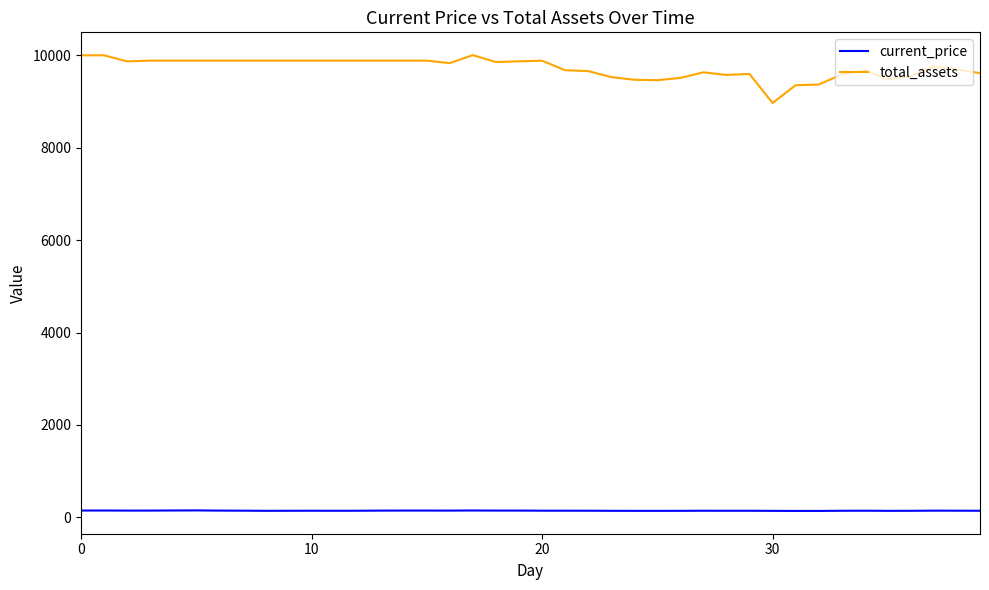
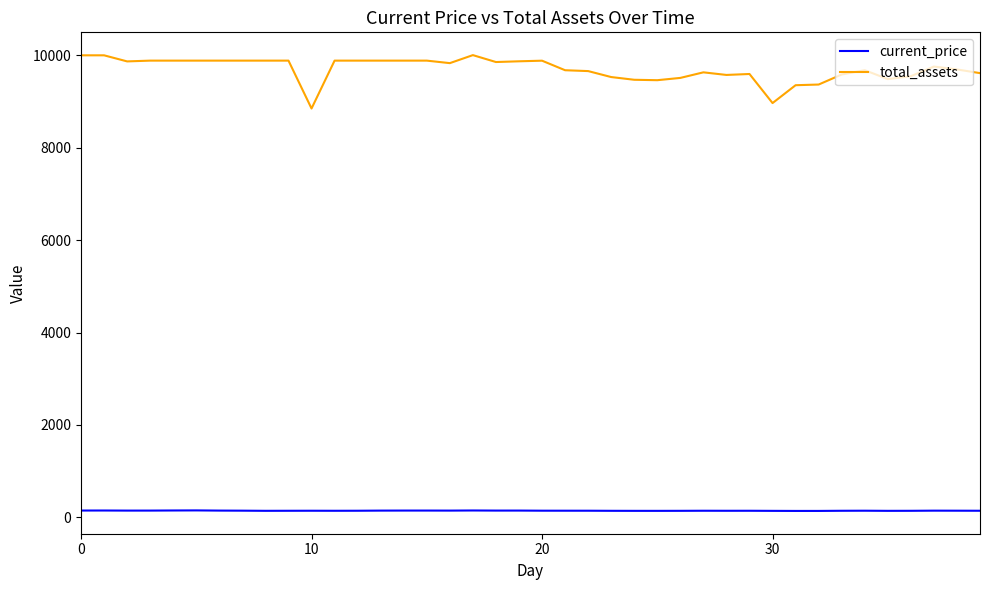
total_assets, 10: 9900 -> 8800
